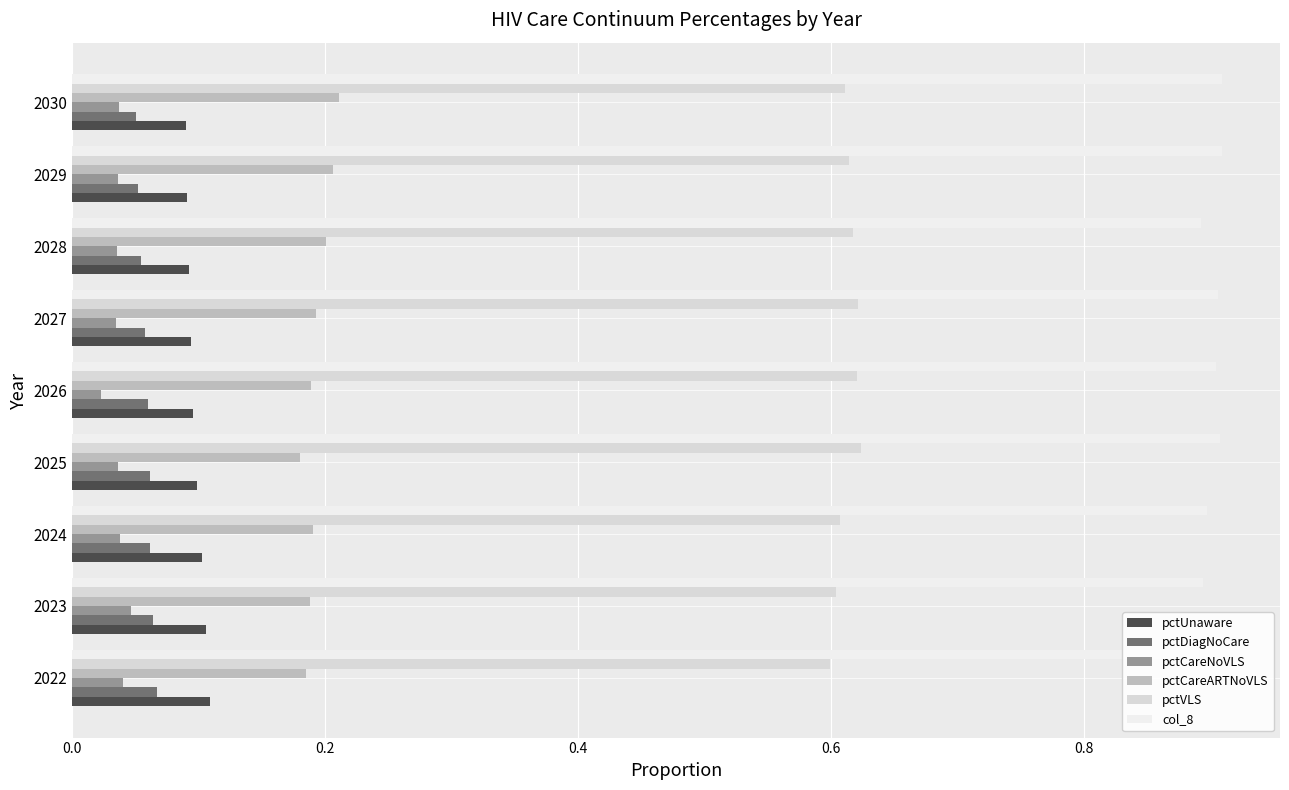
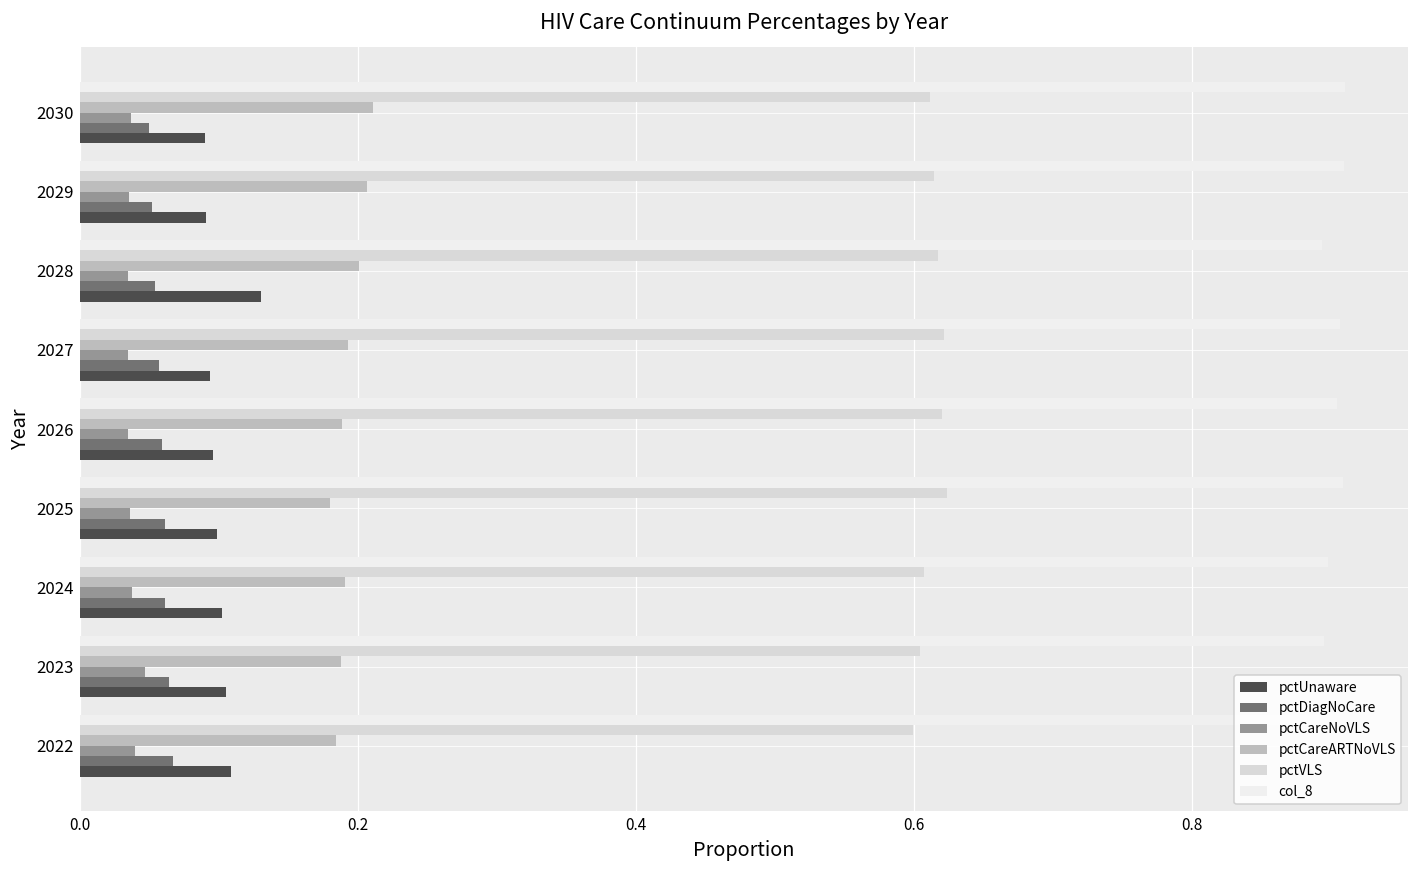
pctUnaware, 2028: 0.092 -> 0.130
pctCareNoVLS, 2026: 0.023 -> 0.035
